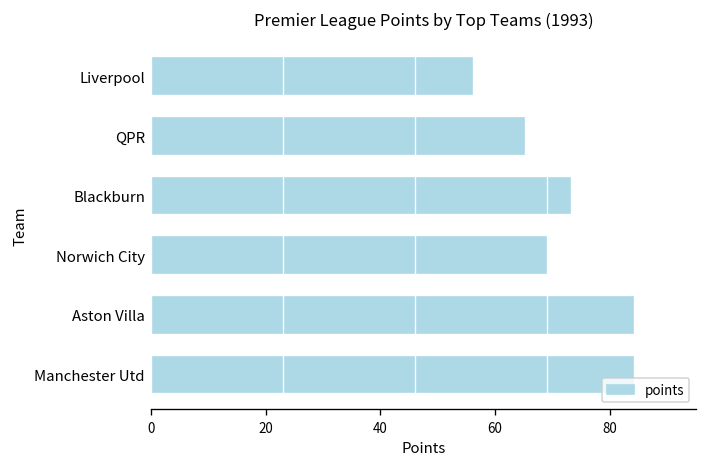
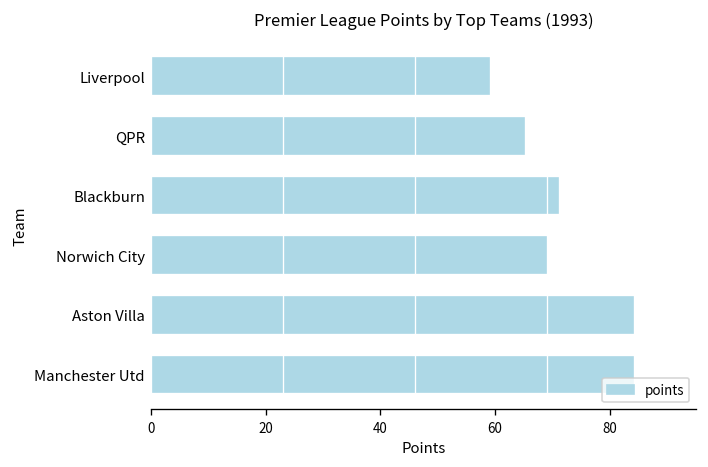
Liverpool: 56 -> 59
Blackburn: 73 -> 71
